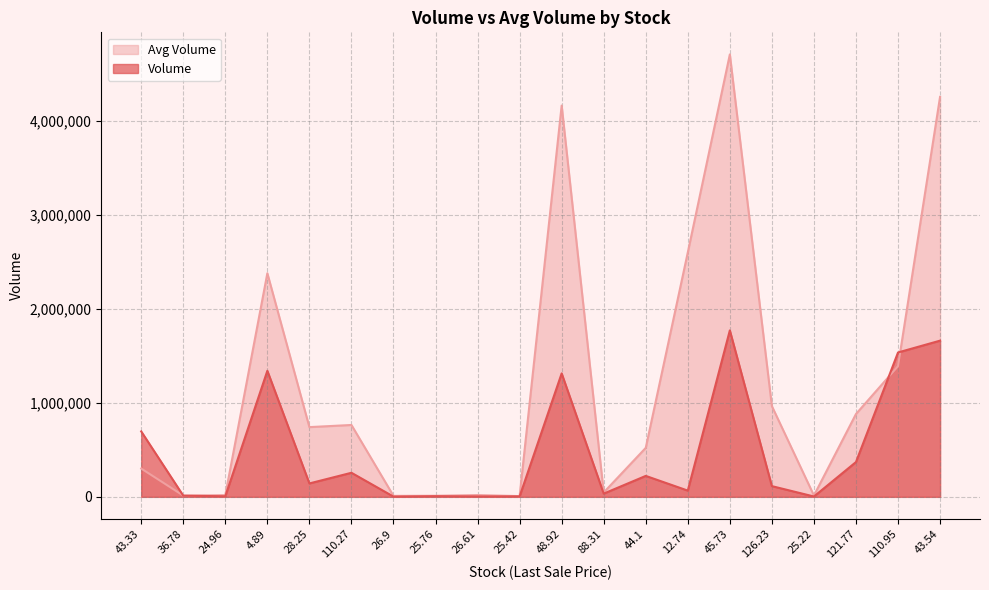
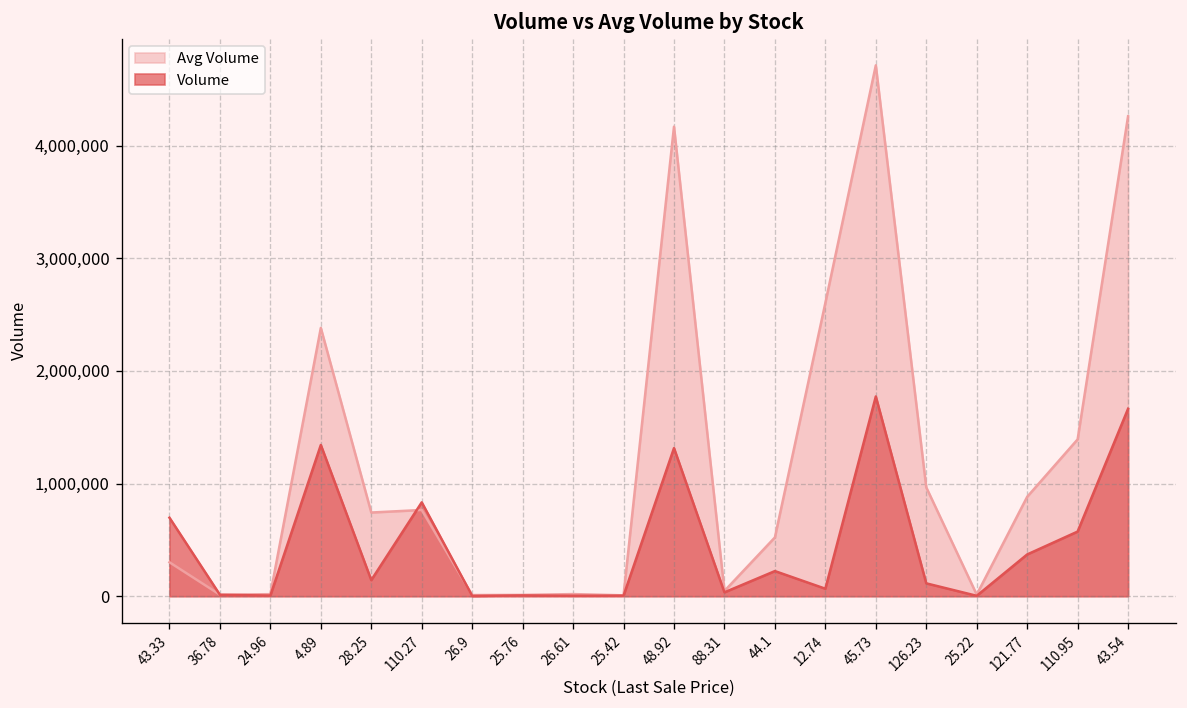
Volume, 110.27: 300,000 -> 800,000
Volume, 110.95: 1,500,000 -> 600,000
